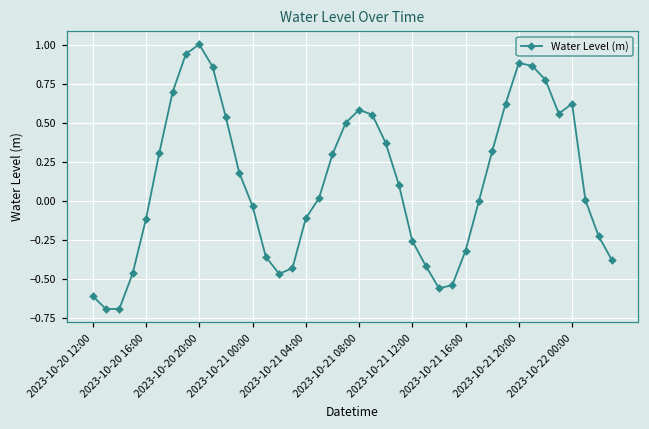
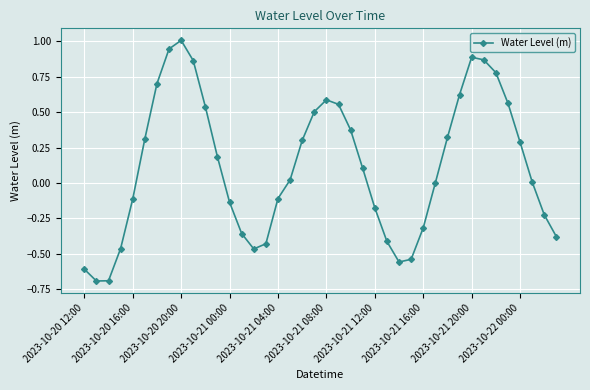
2023-10-21 00:00: -0.03 -> -0.14
2023-10-21 12:00: -0.25 -> -0.18
2023-10-22 00:00: 0.63 -> 0.29
